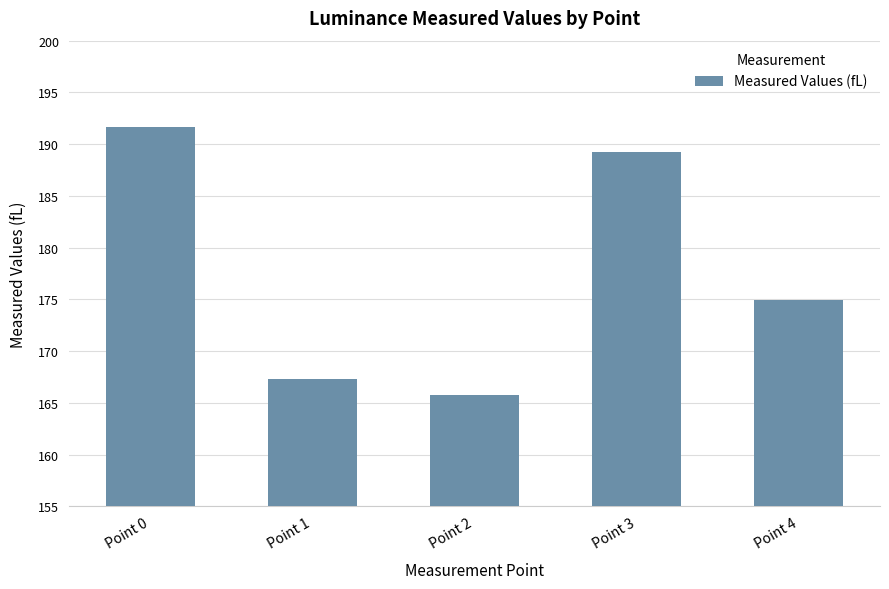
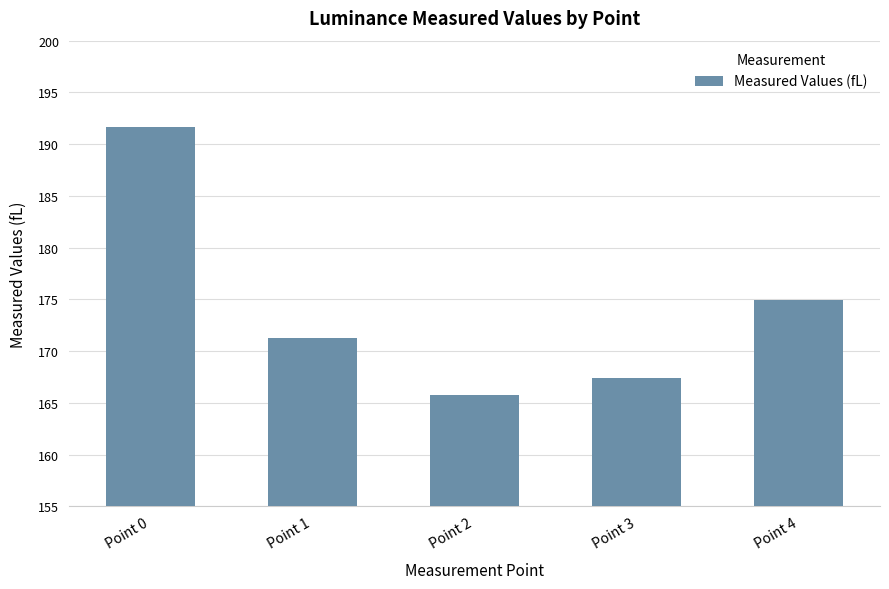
Point 1: 167.3 -> 171.3
Point 3: 189.2 -> 167.4
